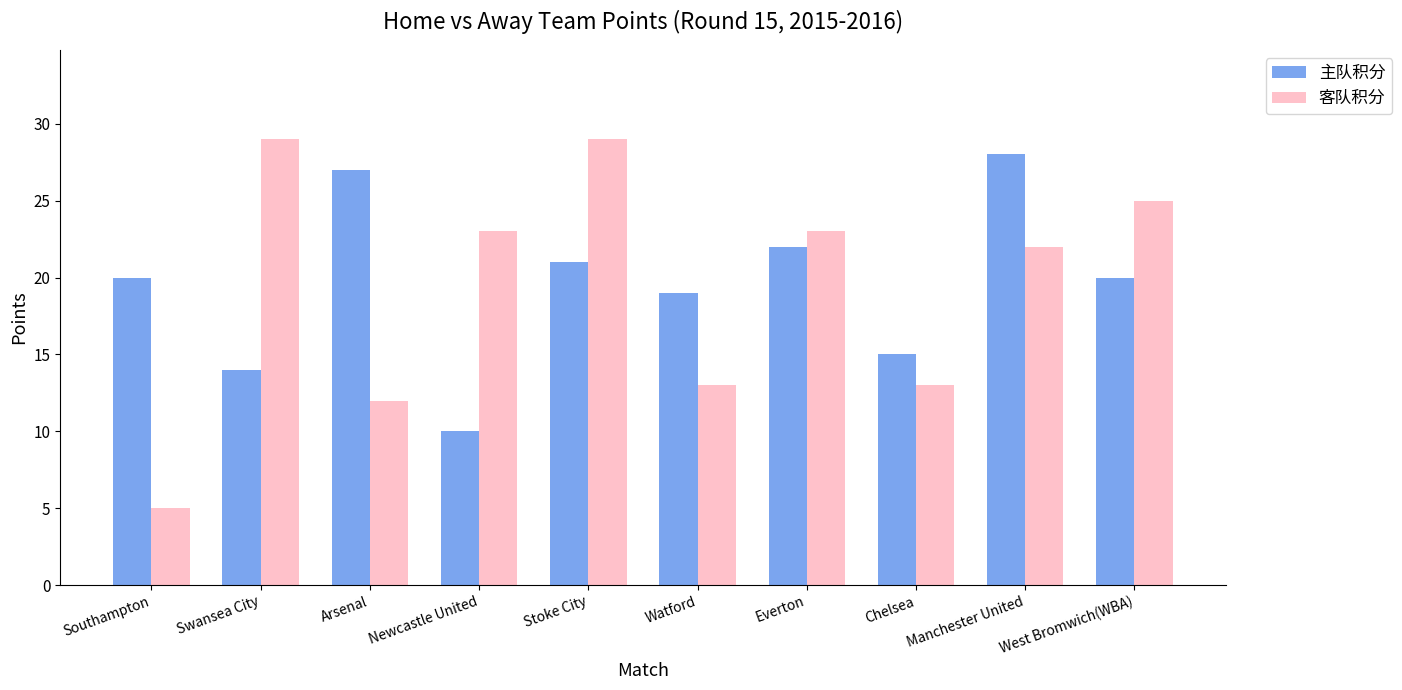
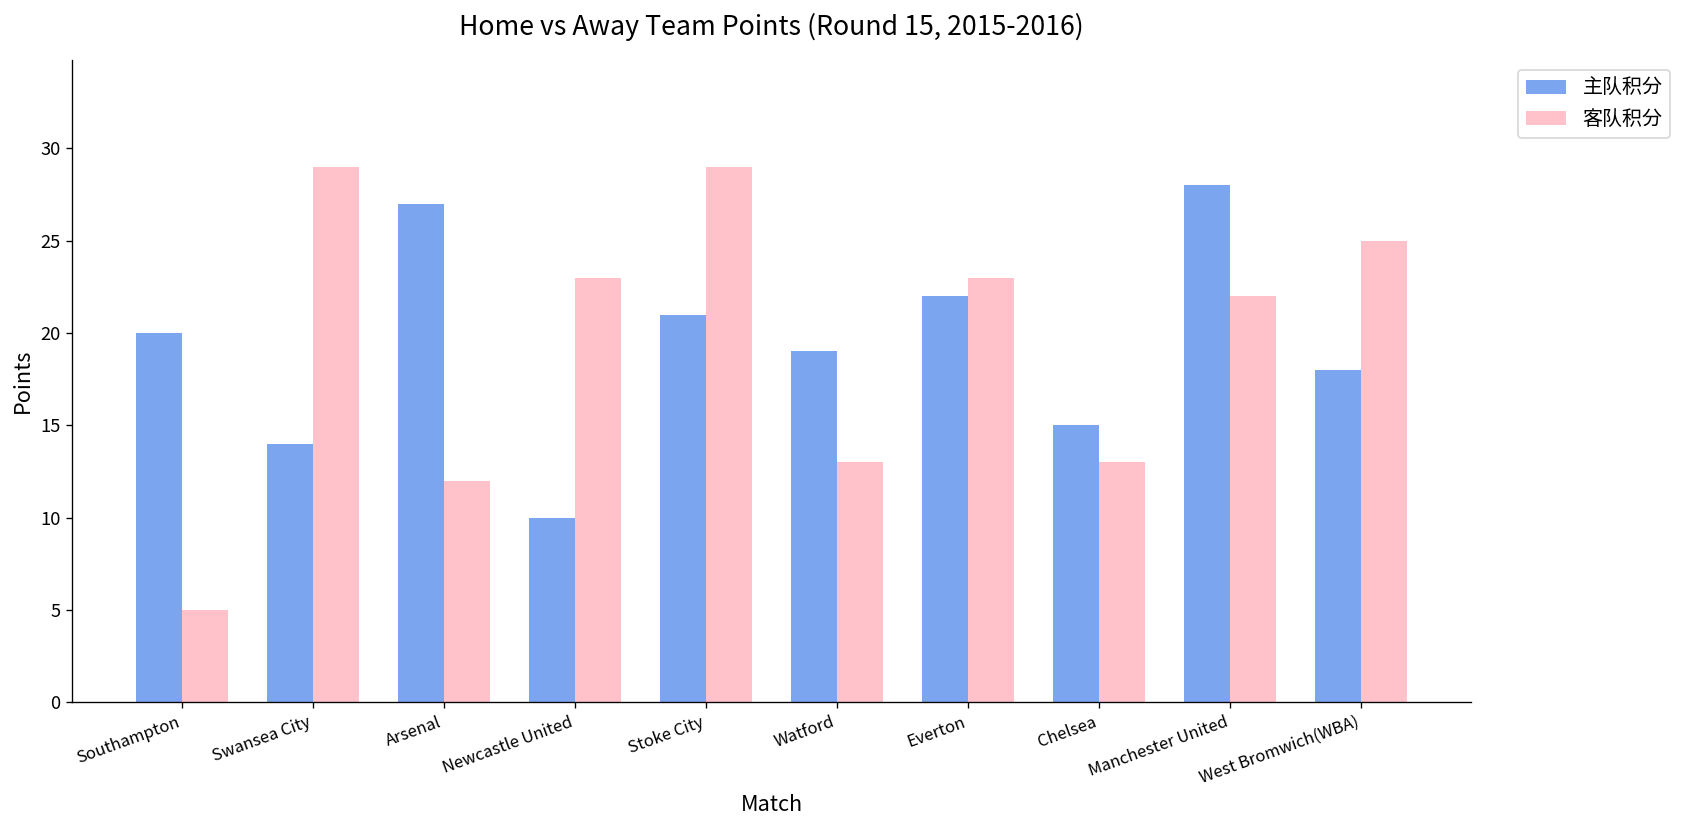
主队积分, West Bromwich(WBA): 20 -> 18
